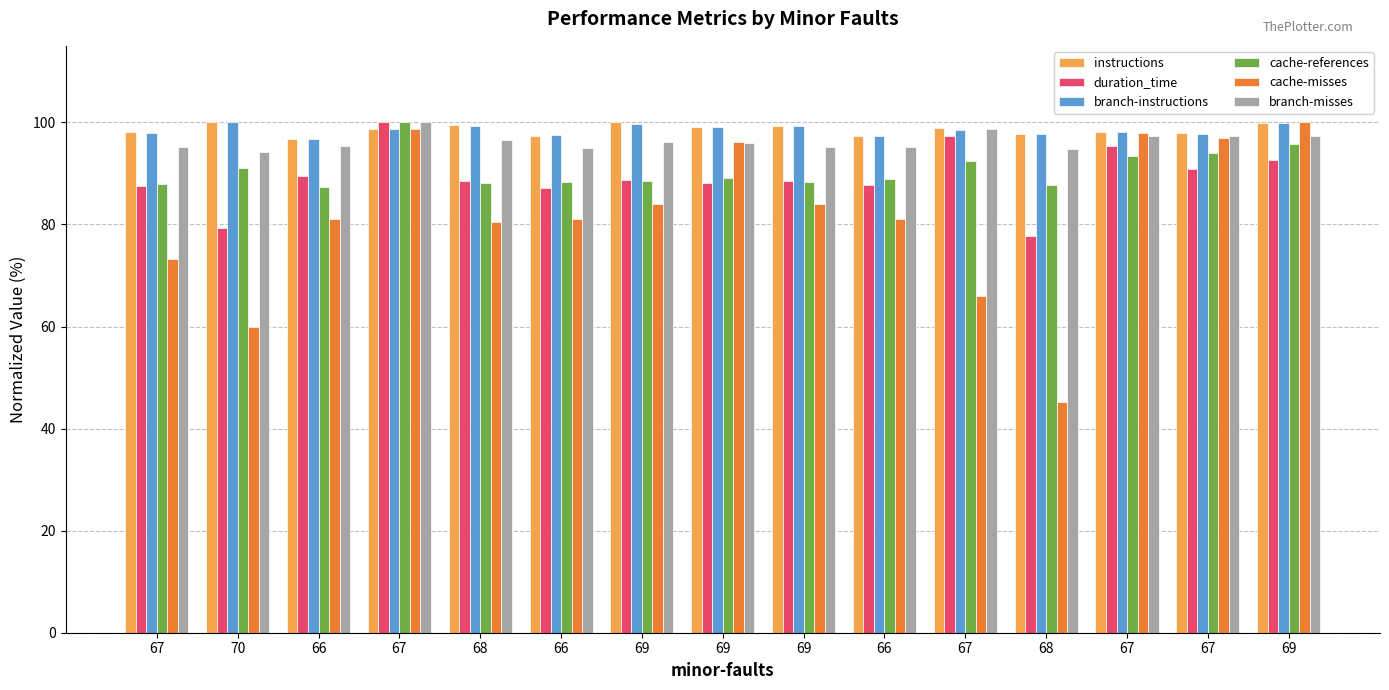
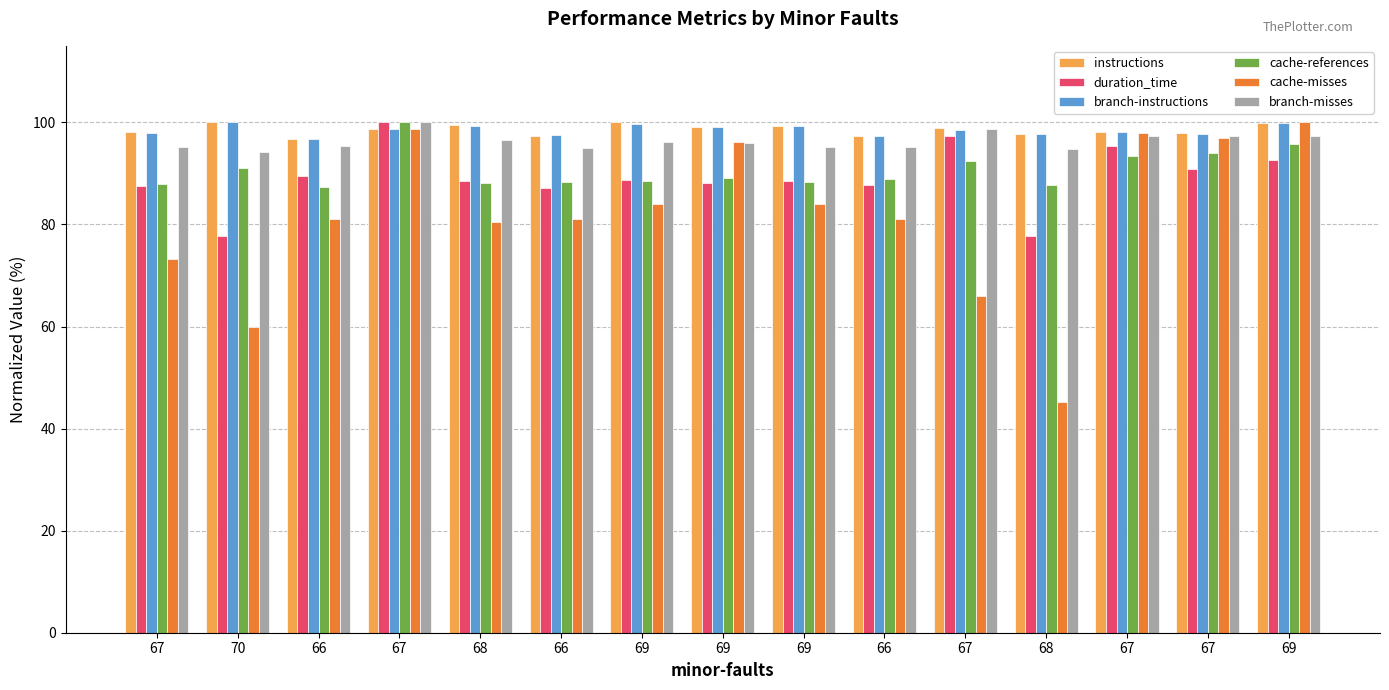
duration_time, 70: 79 -> 78
